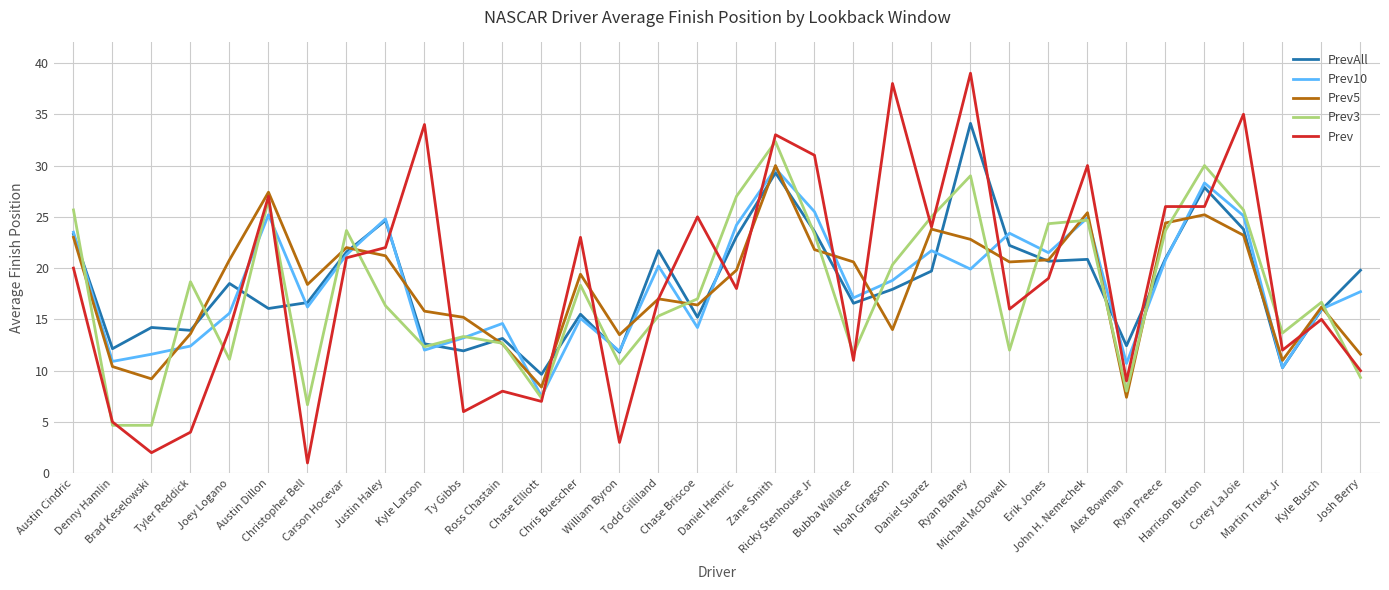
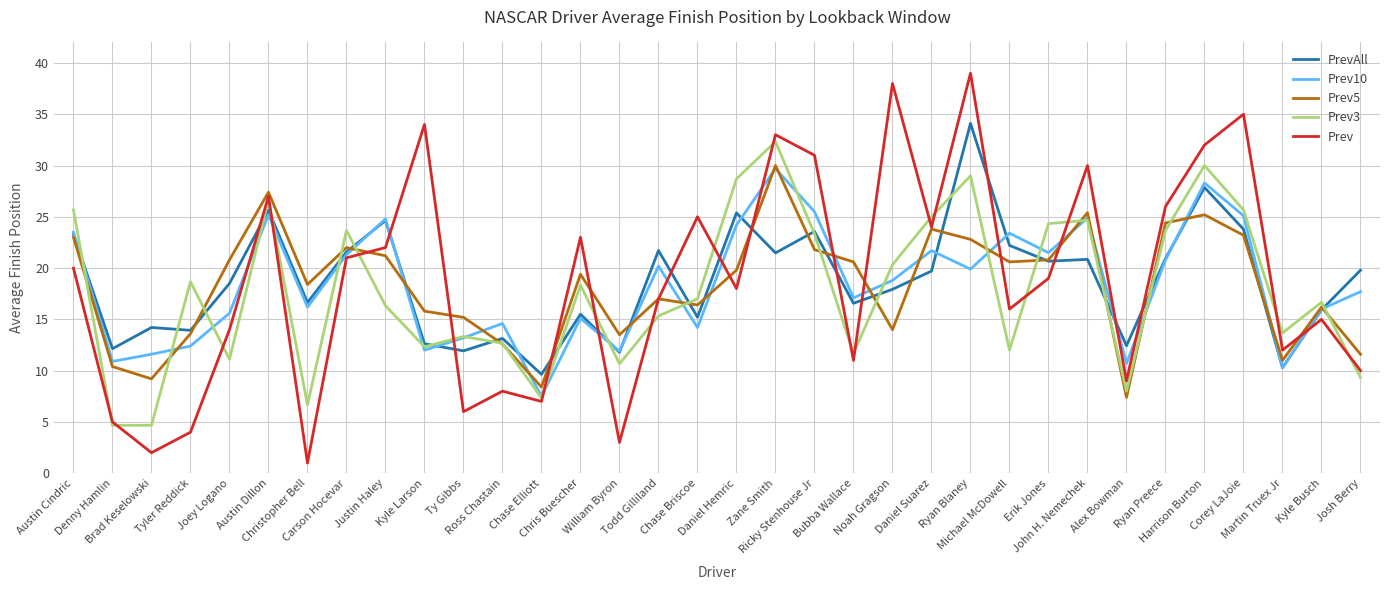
PrevAll, Austin Dillon: 16.1 -> 25.6
PrevAll, Daniel Hemric: 23.1 -> 25.4
Prev3, Daniel Hemric: 27.0 -> 28.7
PrevAll, Zane Smith: 29.3 -> 21.5
Prev, Harrison Burton: 26 -> 32
